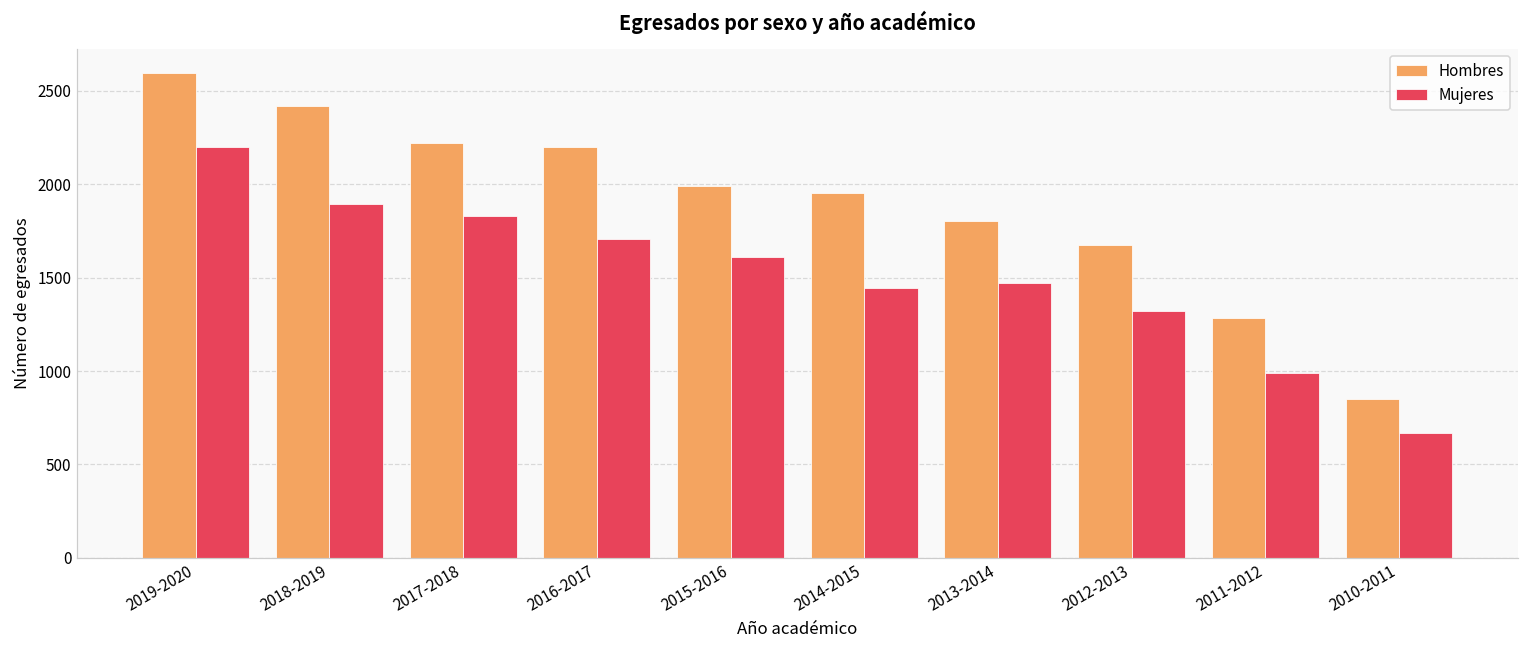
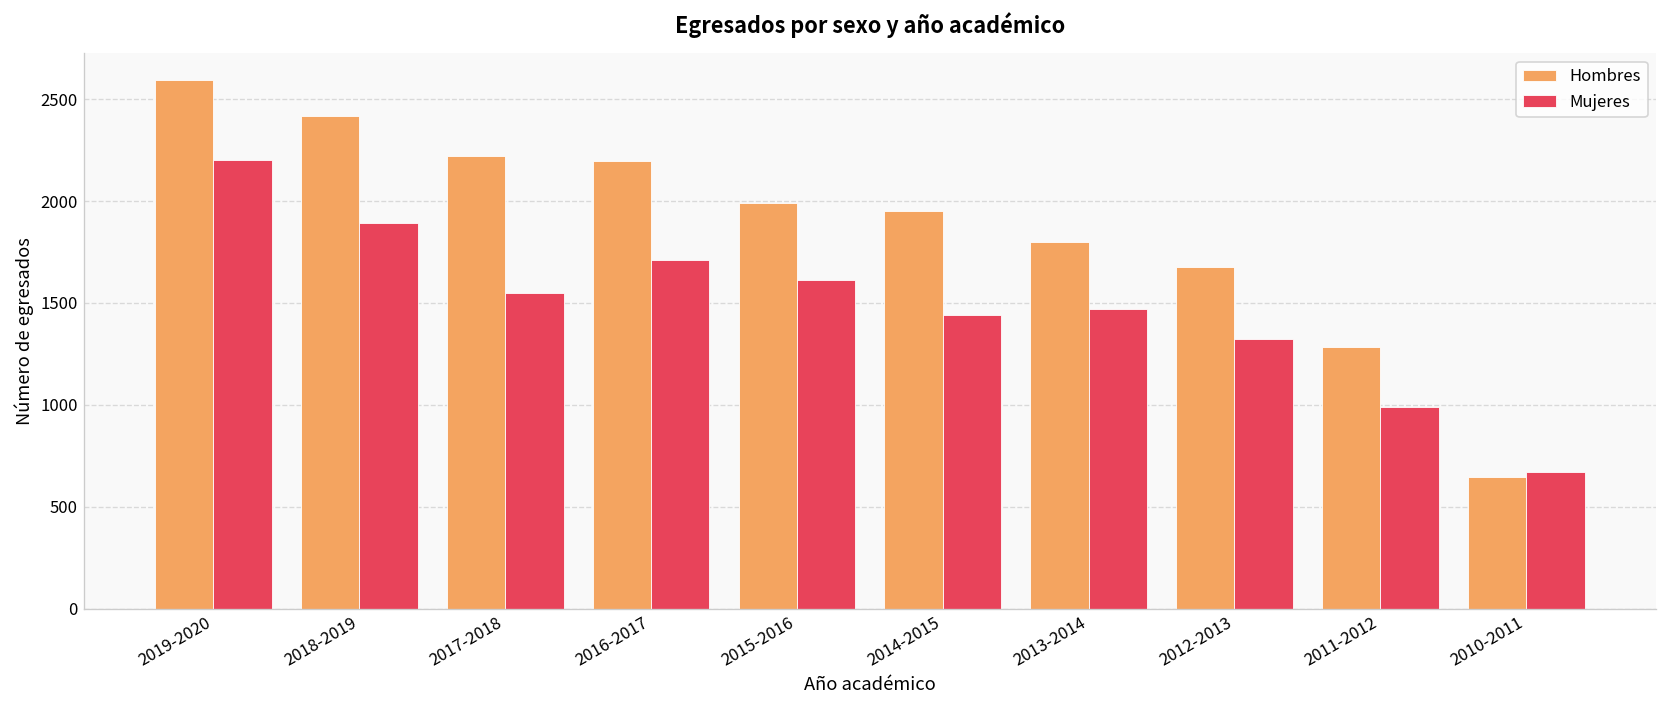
Mujeres, 2017-2018: 1830 -> 1550
Hombres, 2010-2011: 850 -> 650
